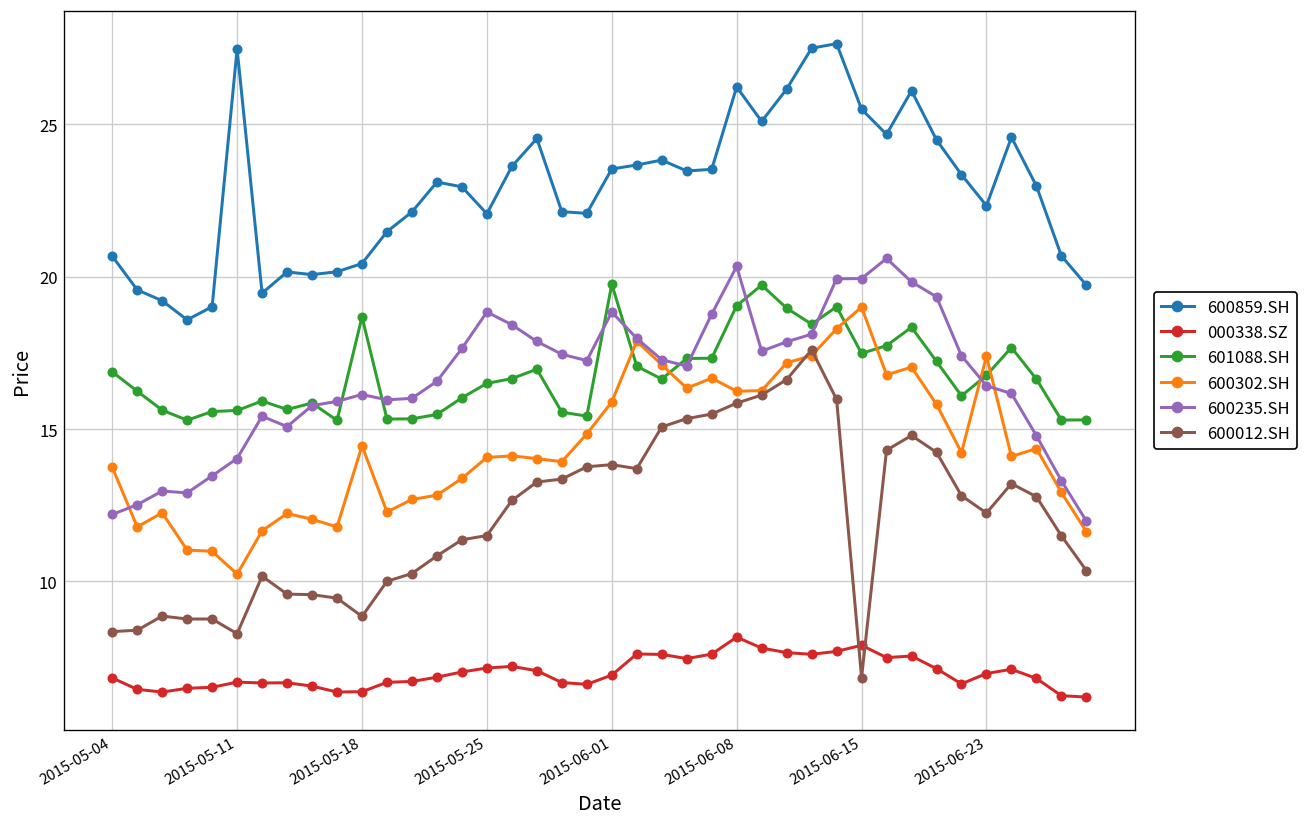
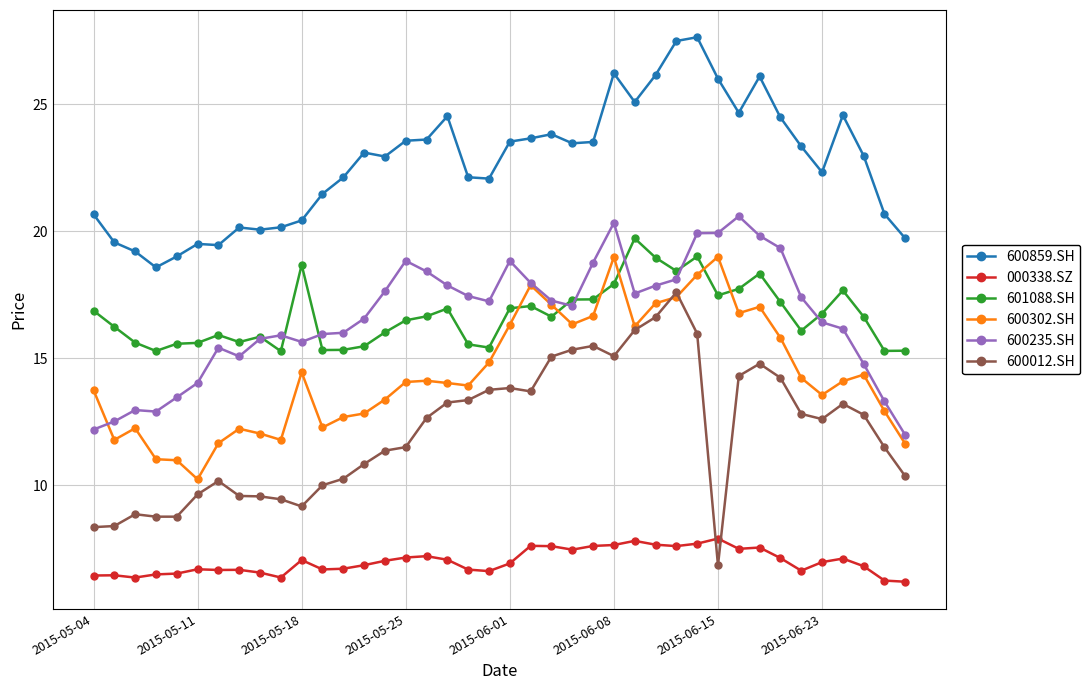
000338.SZ, 2015-05-04: 6.8 -> 6.5
600859.SH, 2015-05-11: 27.5 -> 19.5
600012.SH, 2015-05-11: 8.3 -> 9.6
000338.SZ, 2015-05-18: 6.4 -> 7.1
600235.SH, 2015-05-18: 16.1 -> 15.6
600012.SH, 2015-05-18: 8.9 -> 9.2
600859.SH, 2015-05-25: 22.1 -> 23.6
601088.SH, 2015-06-01: 19.8 -> 17.0
600302.SH, 2015-06-01: 15.9 -> 16.3
000338.SZ, 2015-06-08: 8.2 -> 7.7
601088.SH, 2015-06-08: 19.0 -> 17.9
600302.SH, 2015-06-08: 16.2 -> 19.0
600012.SH, 2015-06-08: 15.9 -> 15.1
600859.SH, 2015-06-15: 25.5 -> 26.0
600302.SH, 2015-06-23: 17.4 -> 13.6
600012.SH, 2015-06-23: 12.2 -> 12.6
